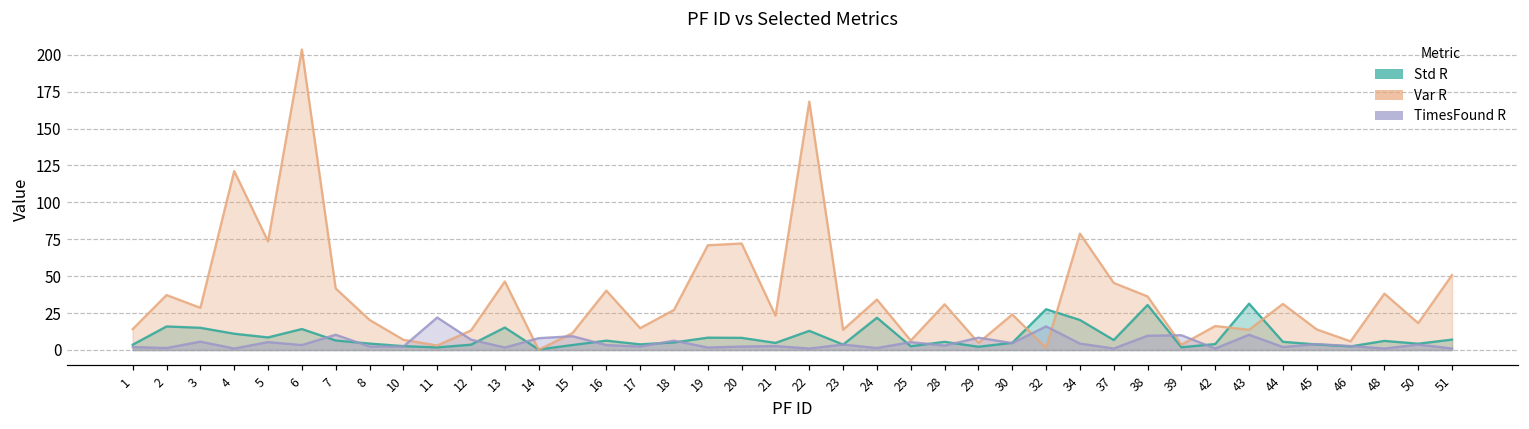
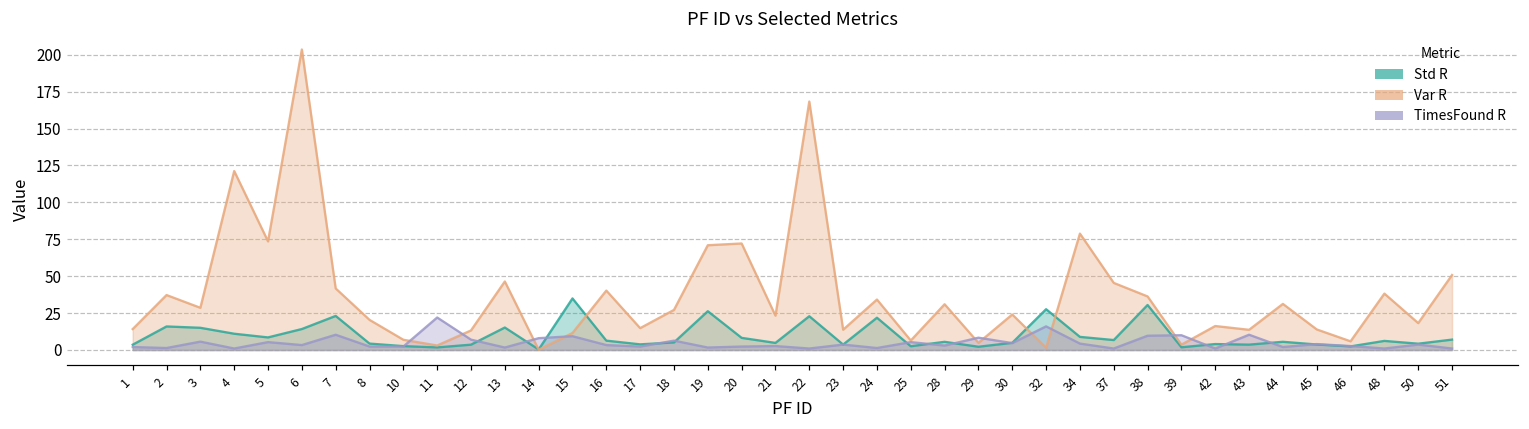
Std R, 7: 6 -> 23
Std R, 15: 3 -> 35
Std R, 19: 8 -> 26
Std R, 22: 13 -> 23
Std R, 34: 20 -> 9
Std R, 43: 31 -> 4
